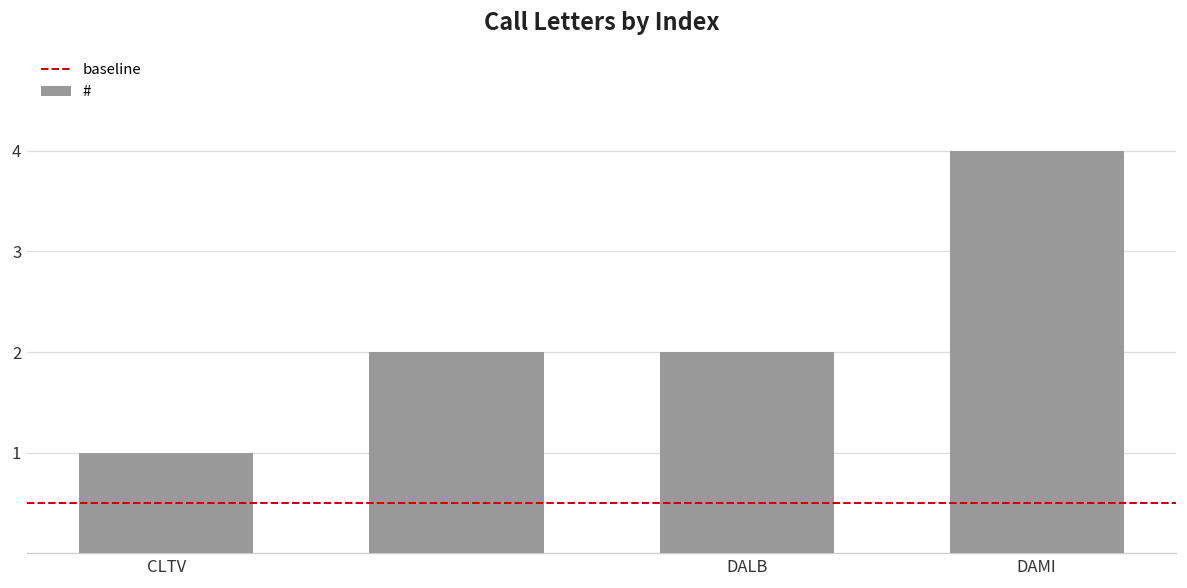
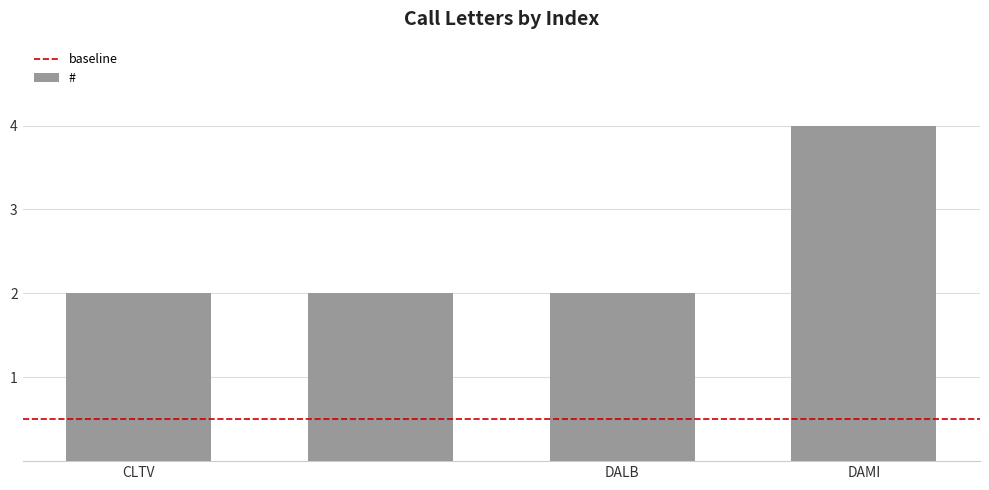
CLTV: 1 -> 2
